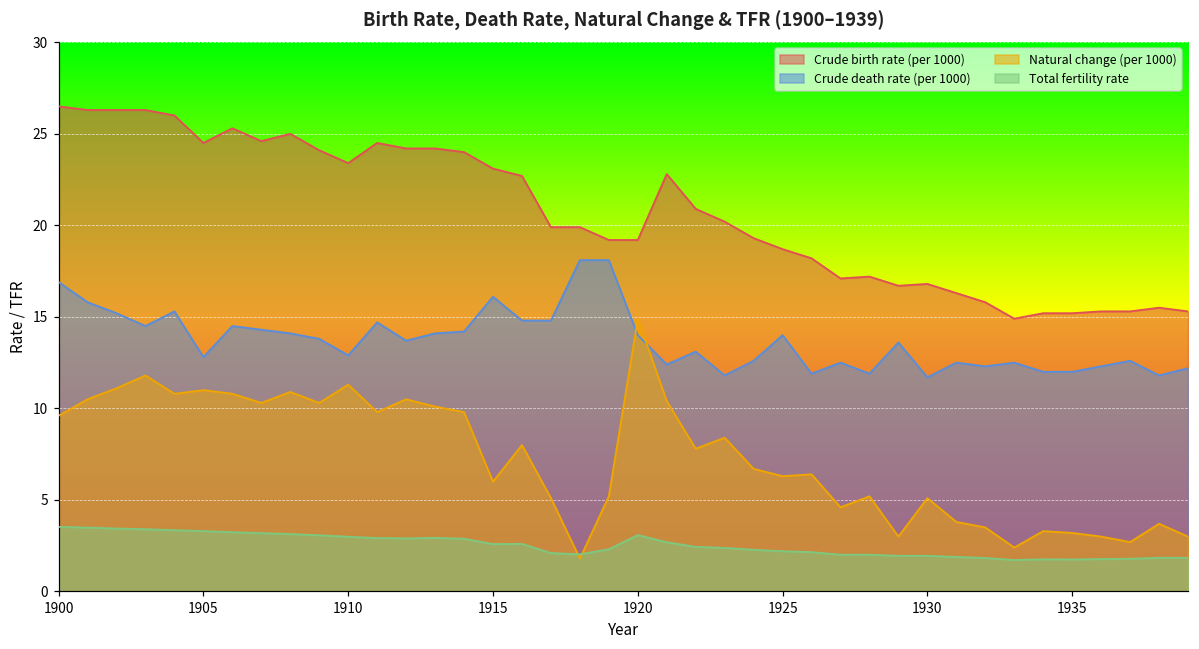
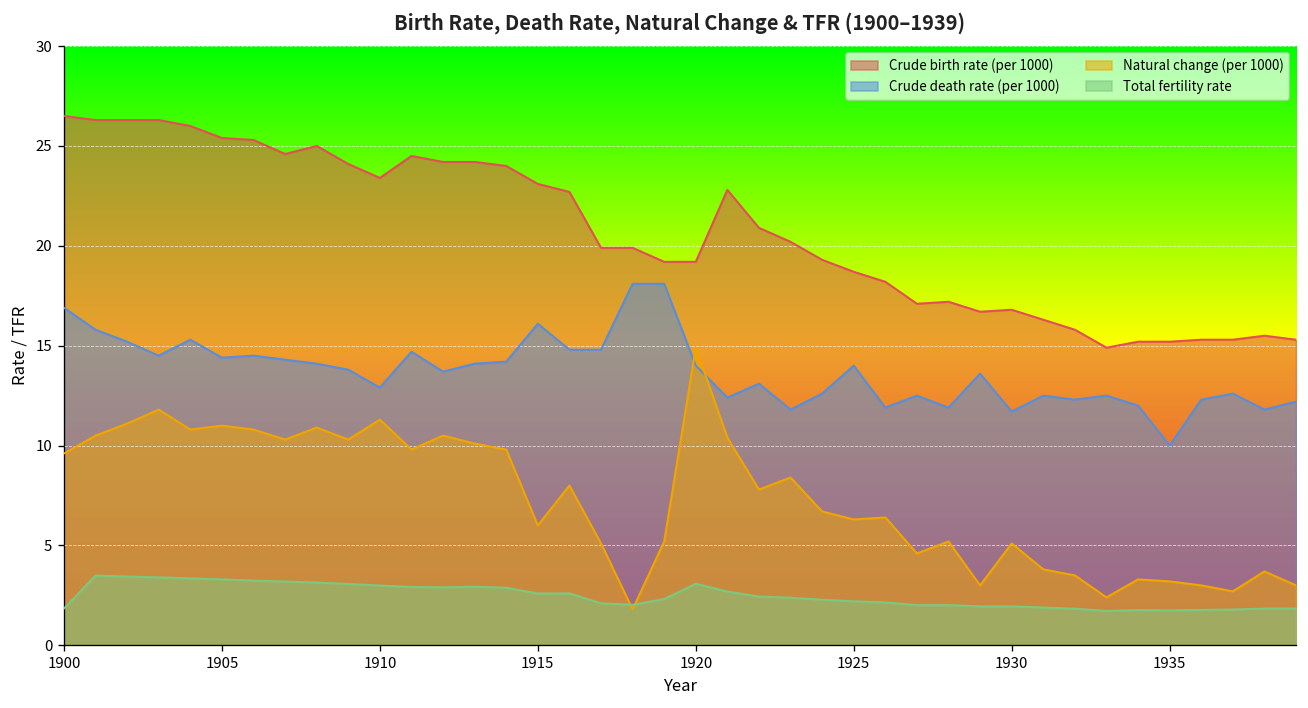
Total fertility rate, 1900: 3.5 -> 1.8
Crude birth rate (per 1000), 1905: 24.5 -> 25.4
Crude death rate (per 1000), 1905: 12.8 -> 14.4
Crude death rate (per 1000), 1935: 12 -> 10
